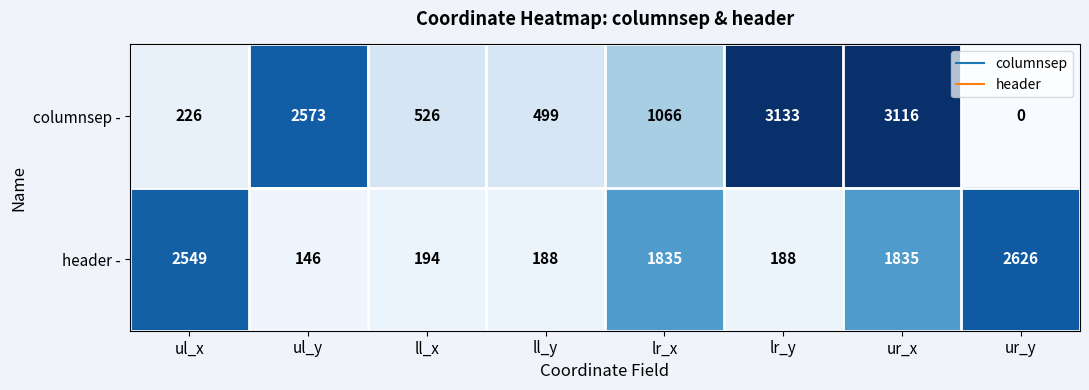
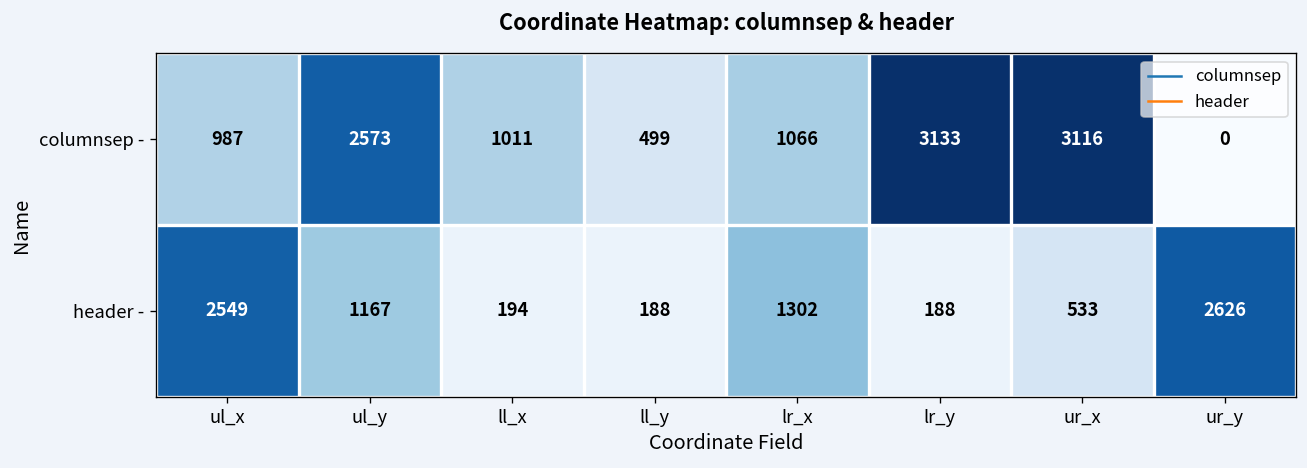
columnsep -, ul_x: 226 -> 987
columnsep -, ll_x: 526 -> 1011
header -, ul_y: 146 -> 1167
header -, lr_x: 1835 -> 1302
header -, ur_x: 1835 -> 533
